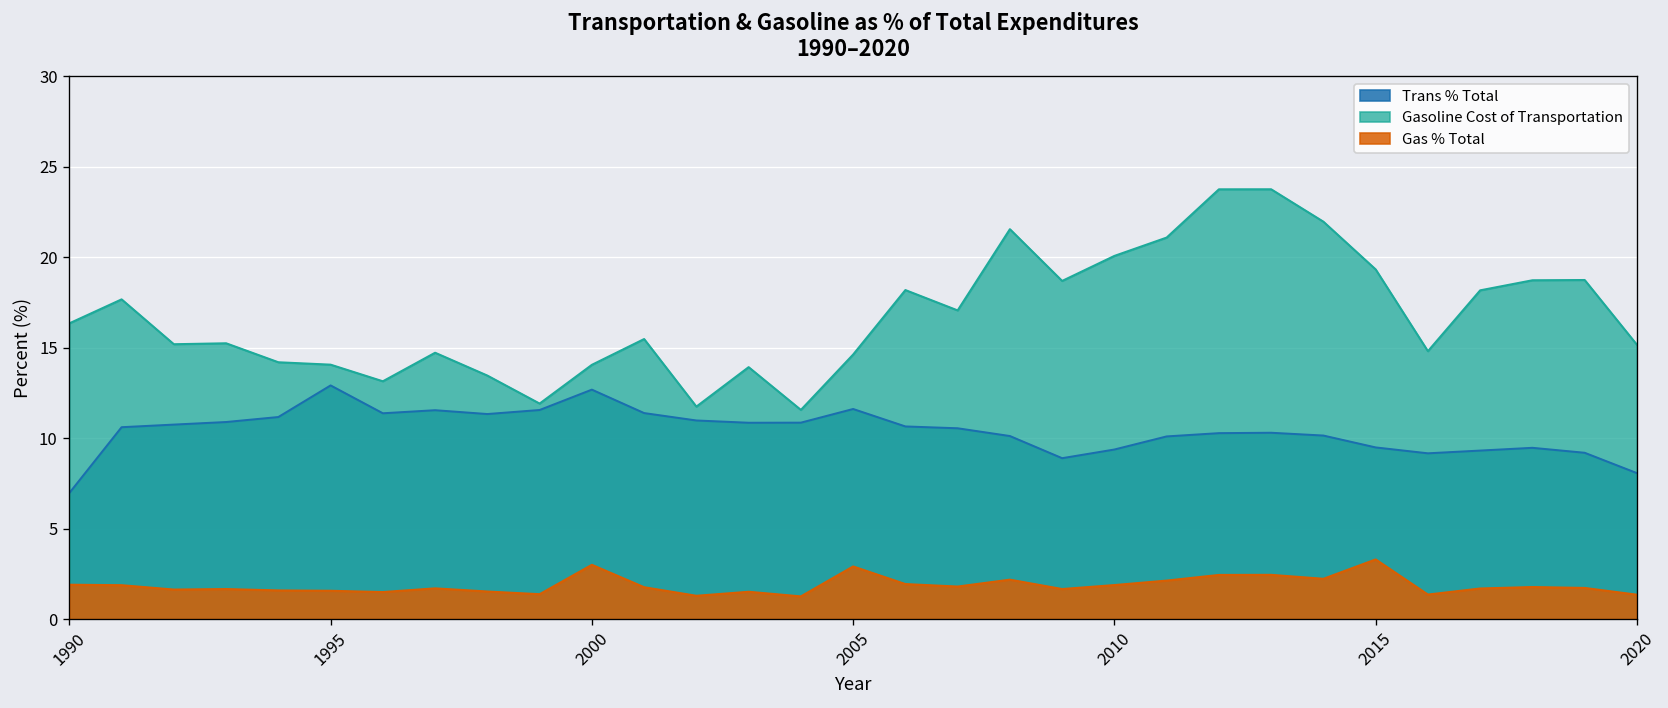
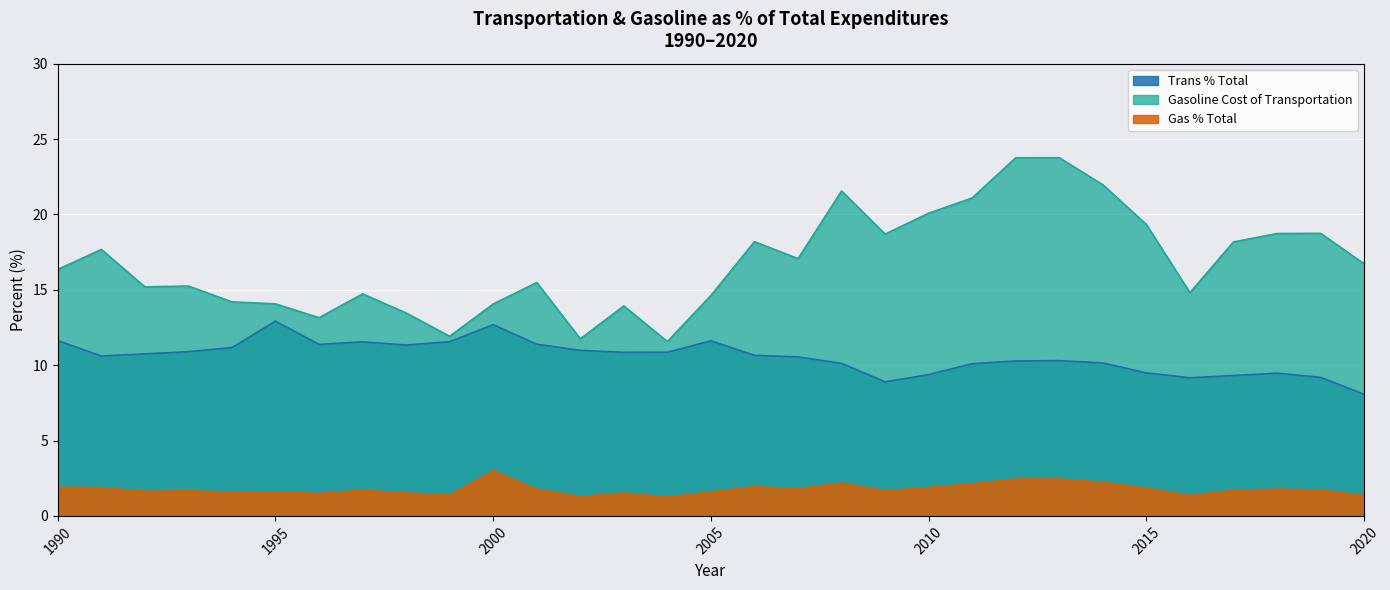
Trans % Total, 1990: 7.0 -> 11.6
Gas % Total, 2005: 2.9 -> 1.6
Gas % Total, 2015: 3.3 -> 1.8
Gasoline Cost of Transportation, 2020: 15.2 -> 16.7
